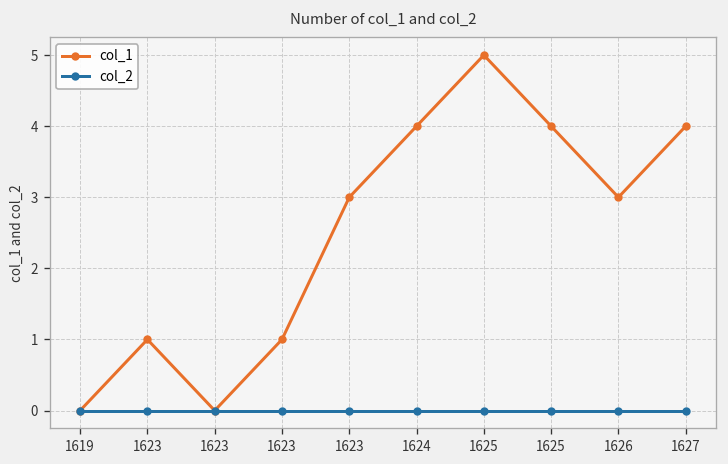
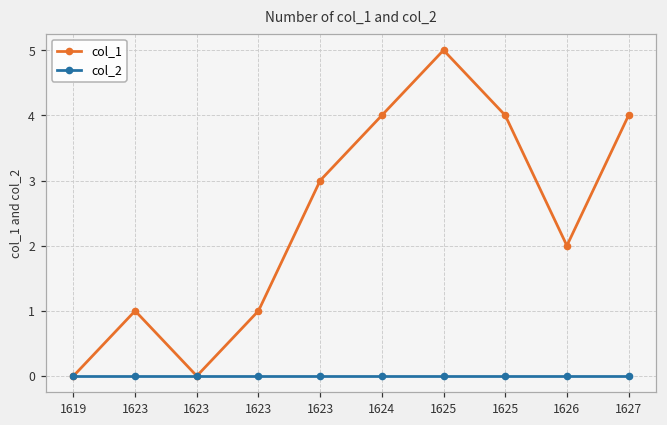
col_1, 1626: 3 -> 2
